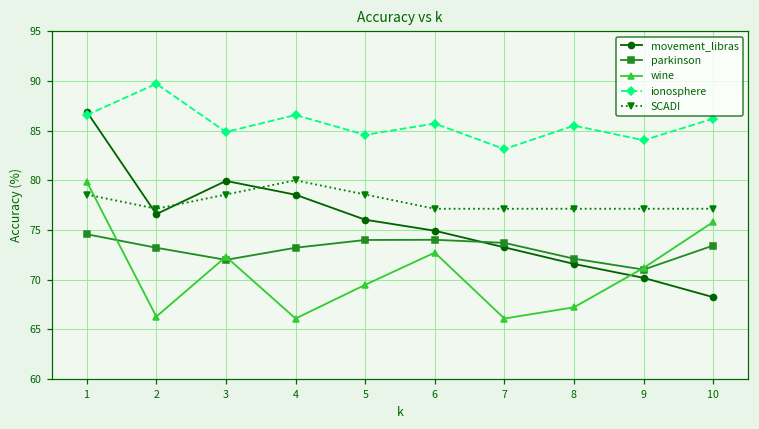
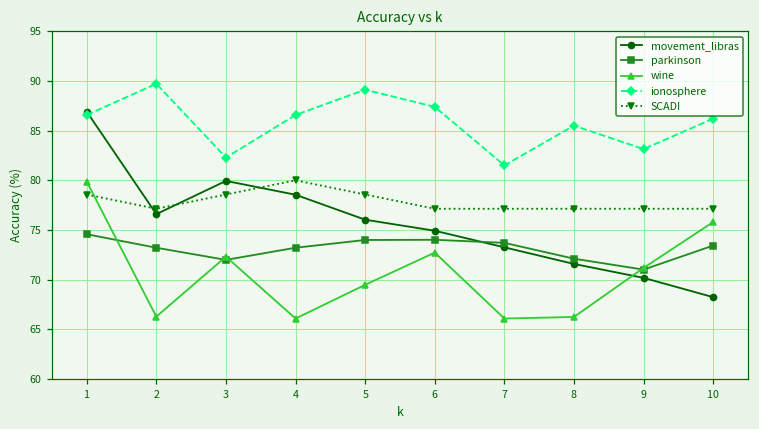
ionosphere, 3: 85 -> 82
ionosphere, 5: 85 -> 89
ionosphere, 6: 86 -> 87
ionosphere, 7: 83 -> 82
wine, 8: 67 -> 66
ionosphere, 9: 84 -> 83
